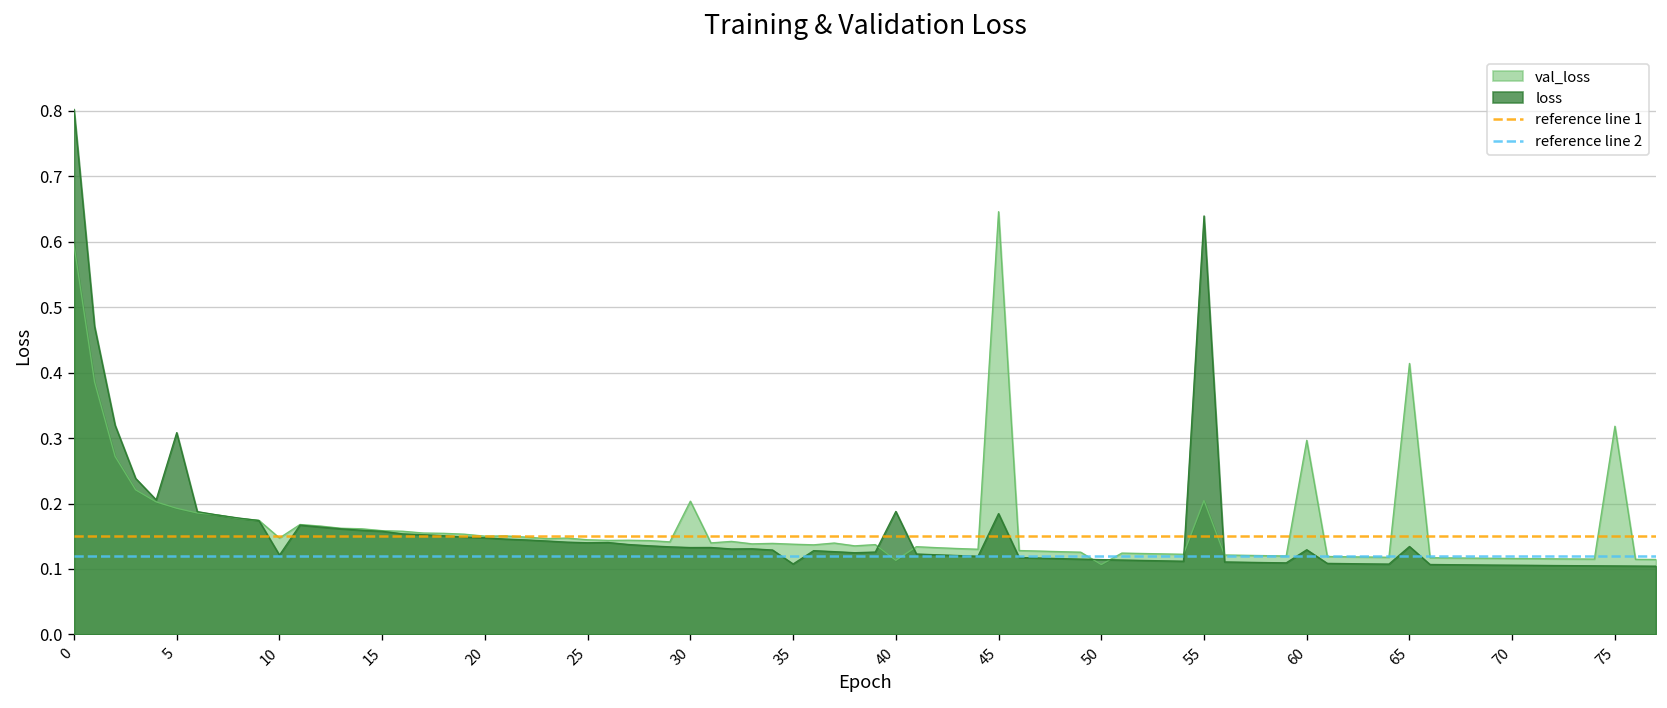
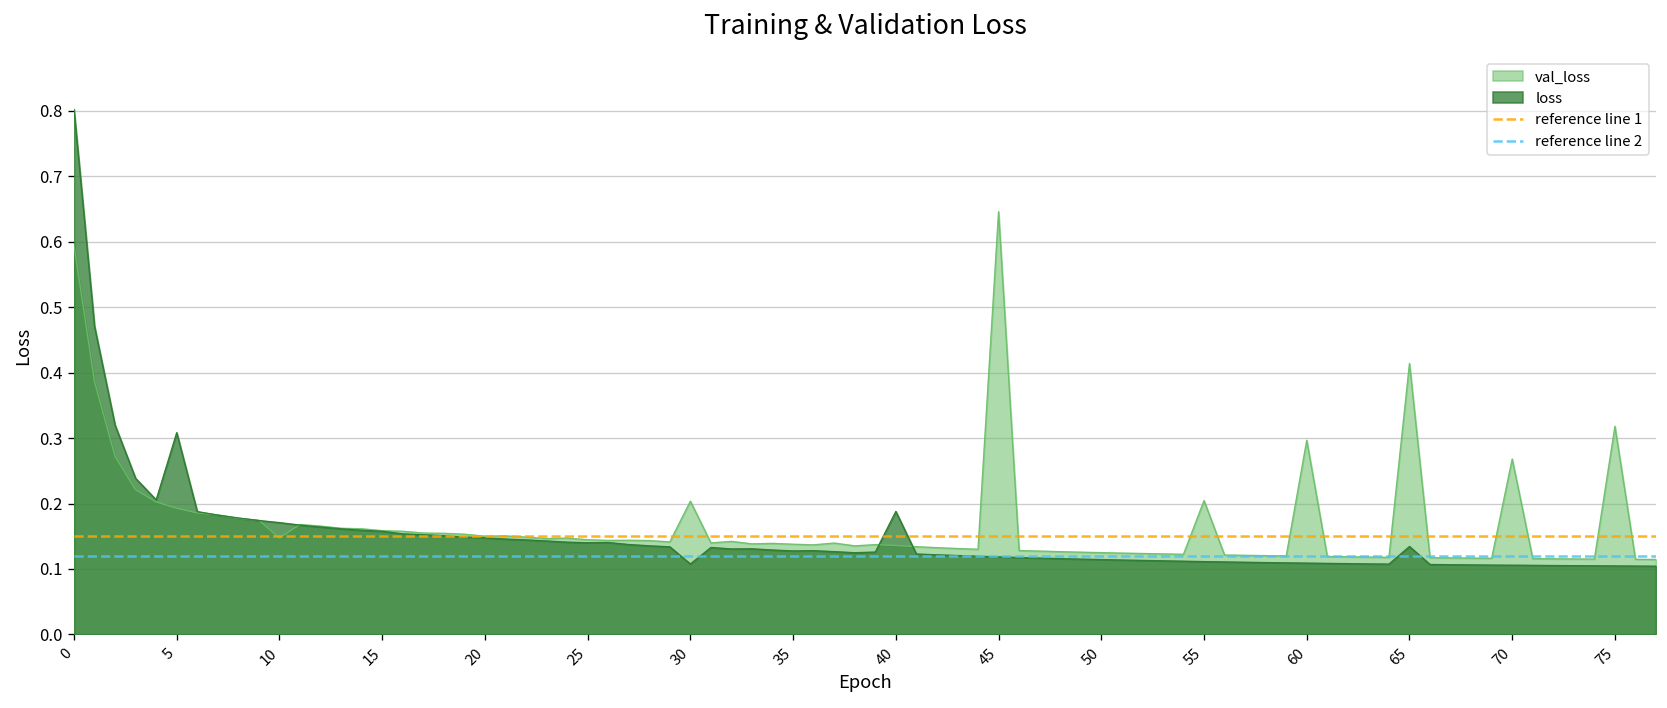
loss, 10: 0.12 -> 0.17
loss, 30: 0.13 -> 0.11
loss, 35: 0.11 -> 0.13
val_loss, 40: 0.11 -> 0.14
loss, 45: 0.18 -> 0.12
val_loss, 50: 0.11 -> 0.12
loss, 55: 0.64 -> 0.11
loss, 60: 0.13 -> 0.11
val_loss, 70: 0.12 -> 0.27
